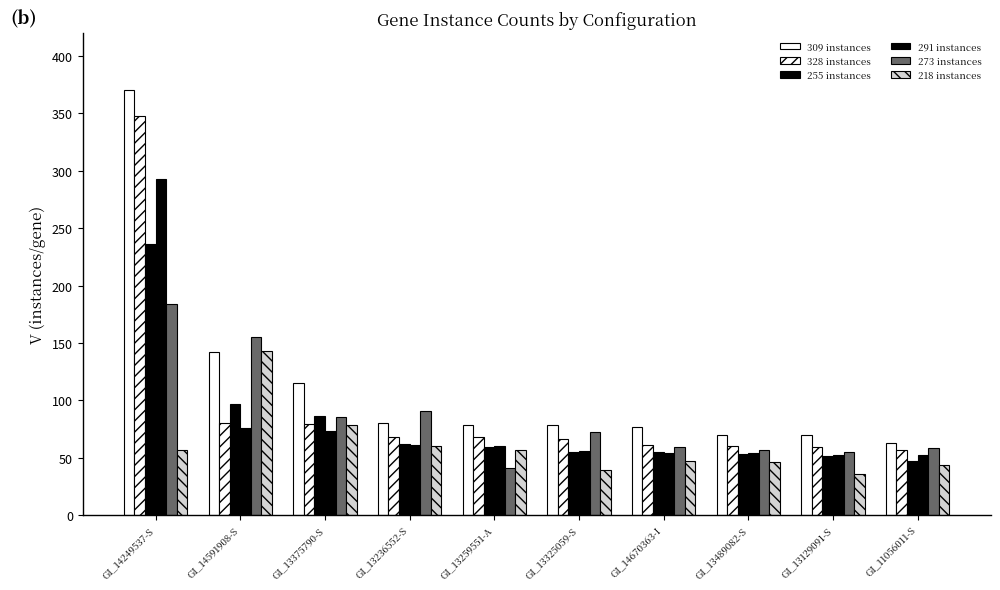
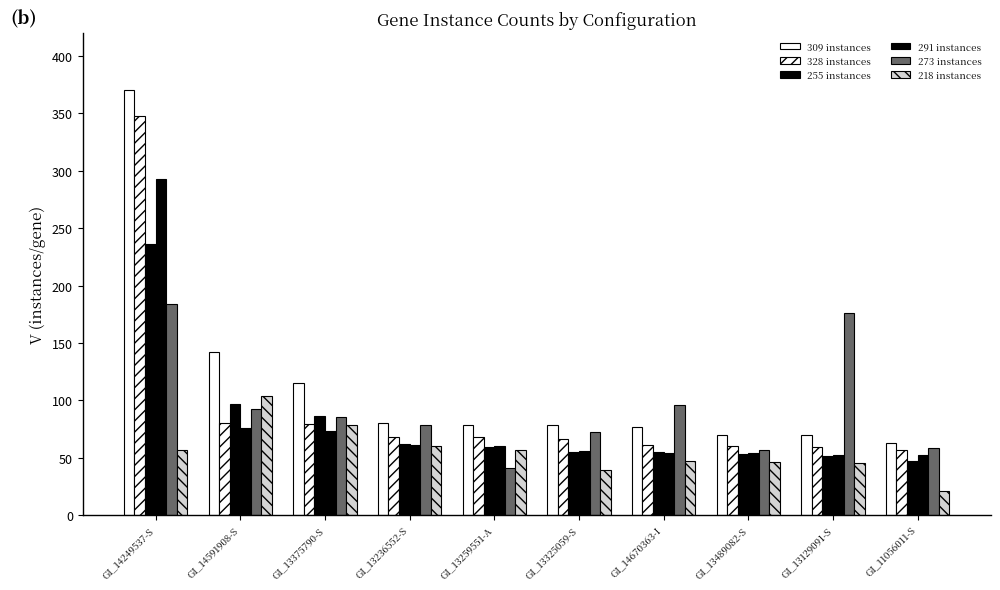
273 instances, GI_14591908-S: 155 -> 92
218 instances, GI_14591908-S: 143 -> 104
273 instances, GI_13236552-S: 91 -> 78
273 instances, GI_14670363-I: 59 -> 96
273 instances, GI_13129091-S: 55 -> 176
218 instances, GI_13129091-S: 36 -> 45
218 instances, GI_11056011-S: 44 -> 21
